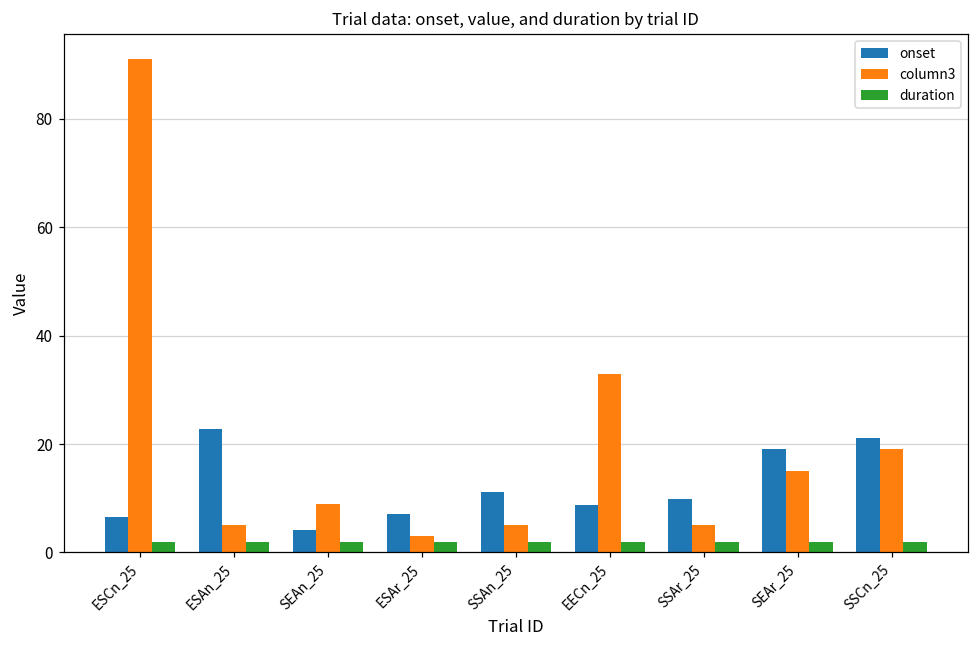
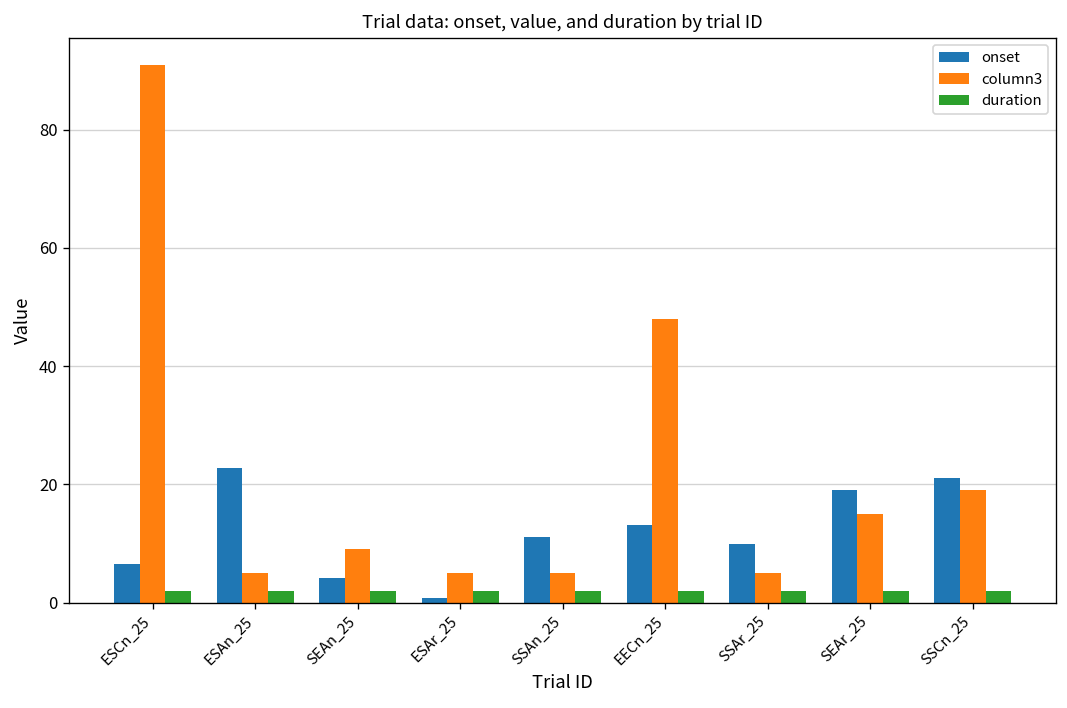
onset, ESAr_25: 7 -> 1
column3, ESAr_25: 3 -> 5
onset, EECn_25: 9 -> 13
column3, EECn_25: 33 -> 48
